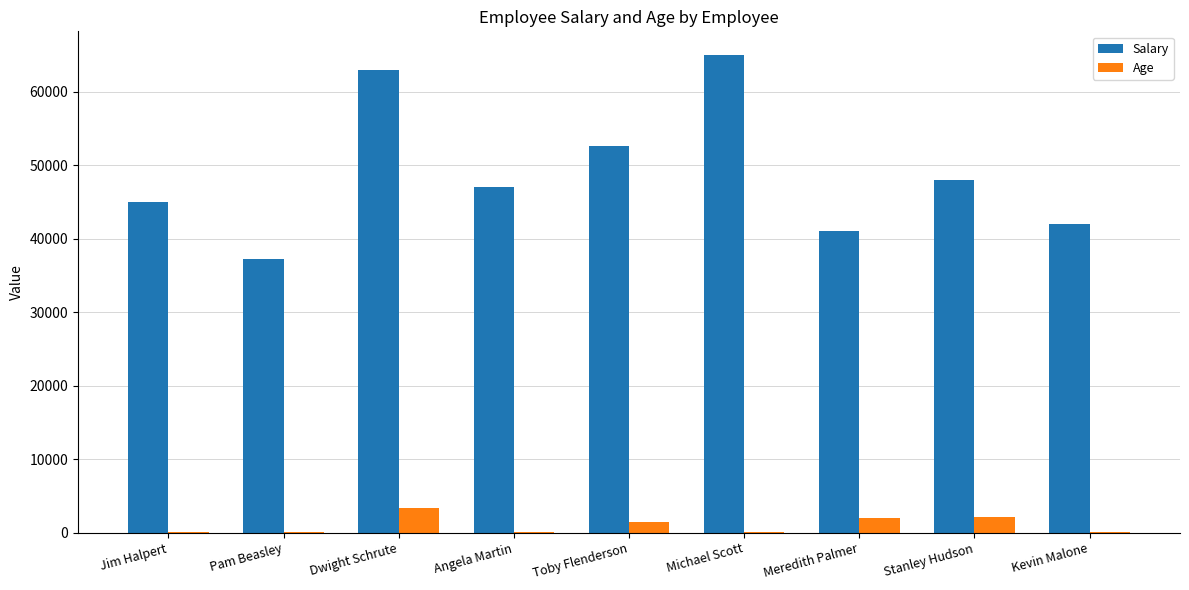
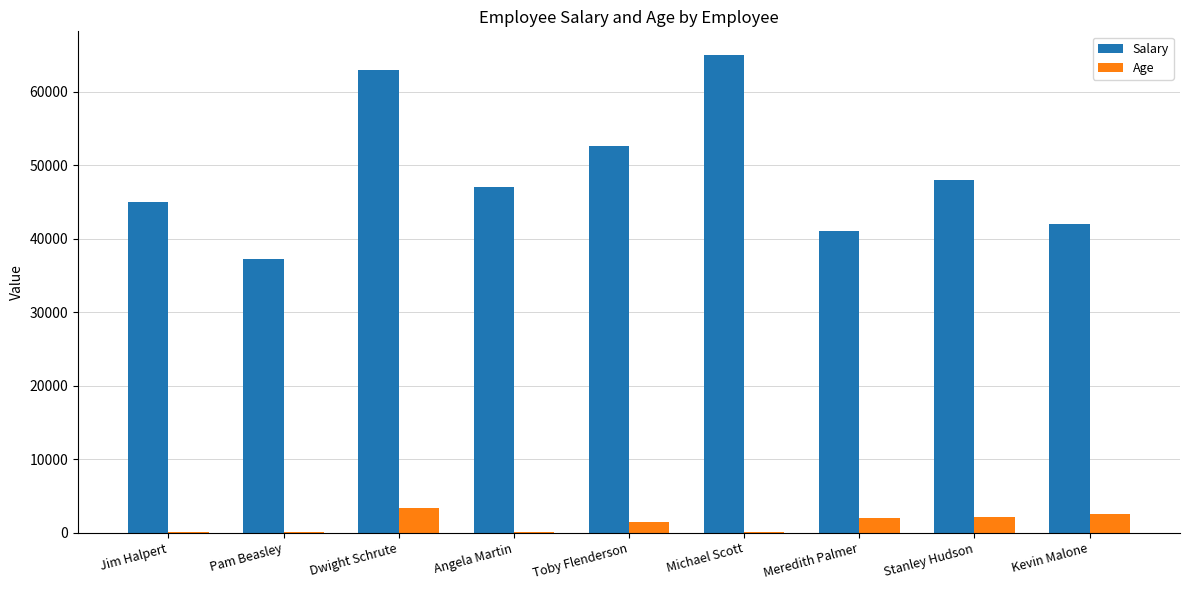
Age, Kevin Malone: 0 -> 3000
